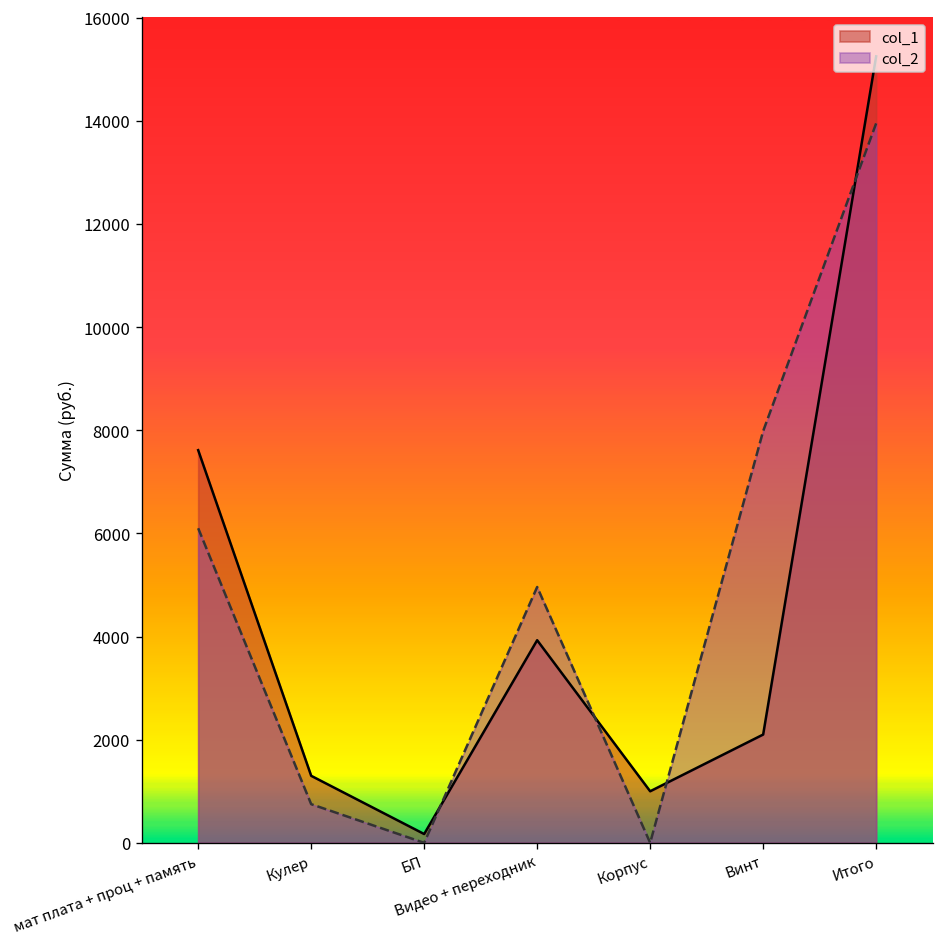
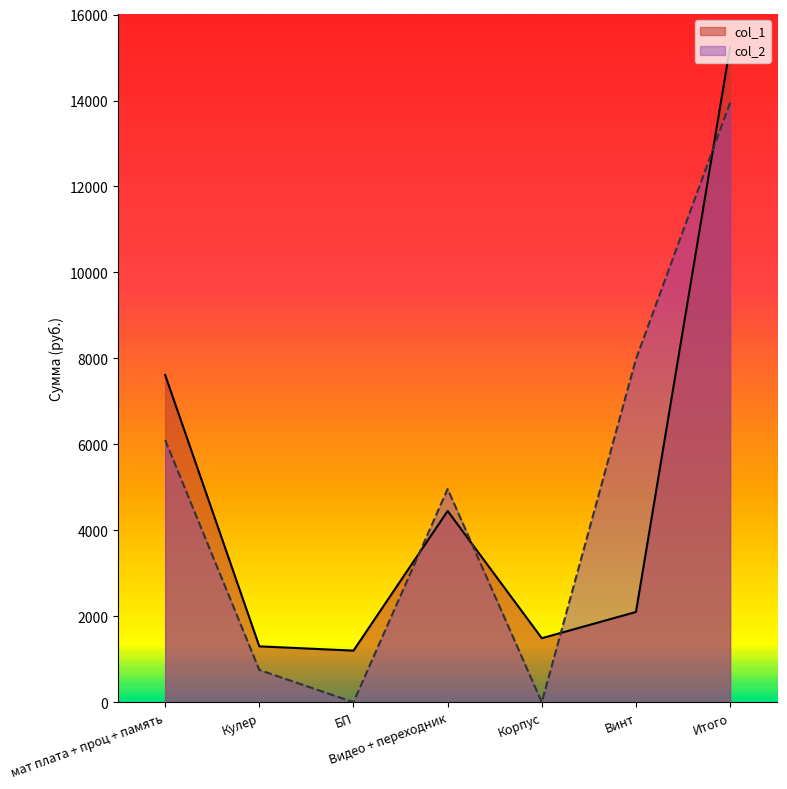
col_1, БП: 200 -> 1200
col_1, Видео + переходник: 3900 -> 4500
col_1, Корпус: 1000 -> 1500
